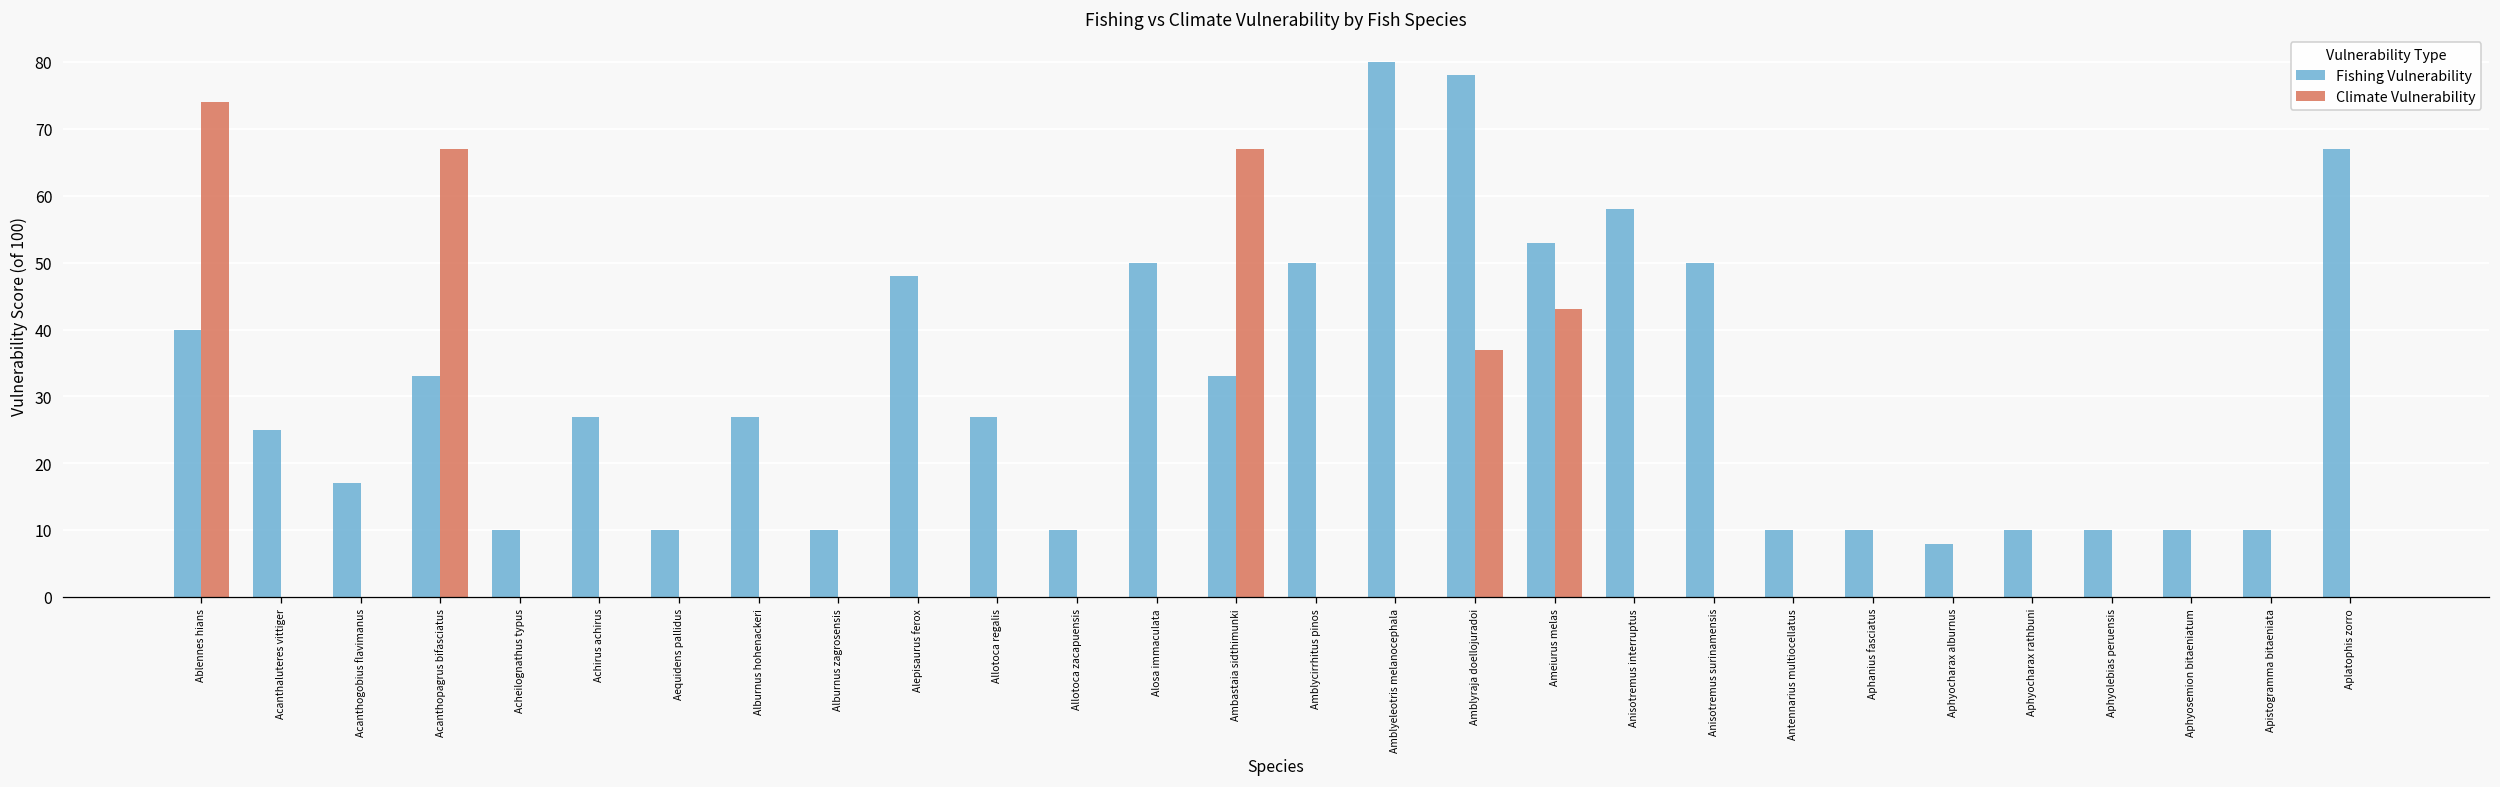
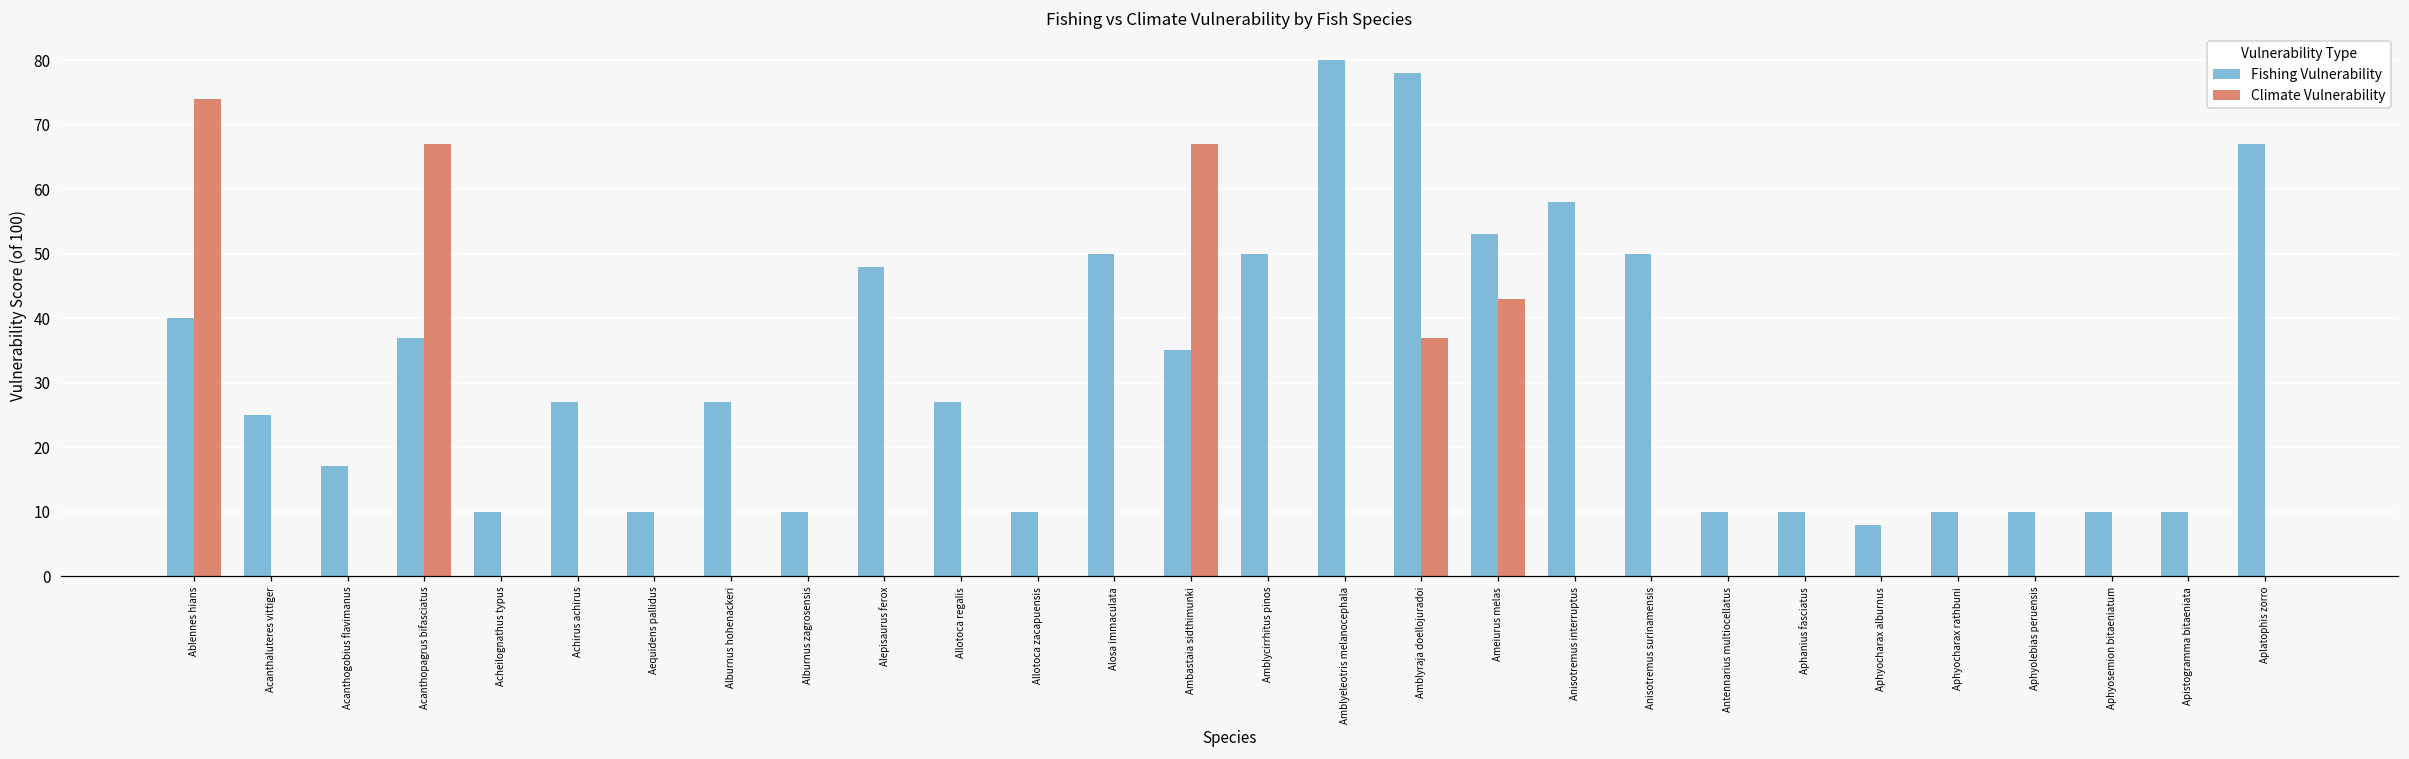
Fishing Vulnerability, Acanthopagrus bifasciatus: 33 -> 37
Fishing Vulnerability, Ambastaia sidthimunki: 33 -> 35
